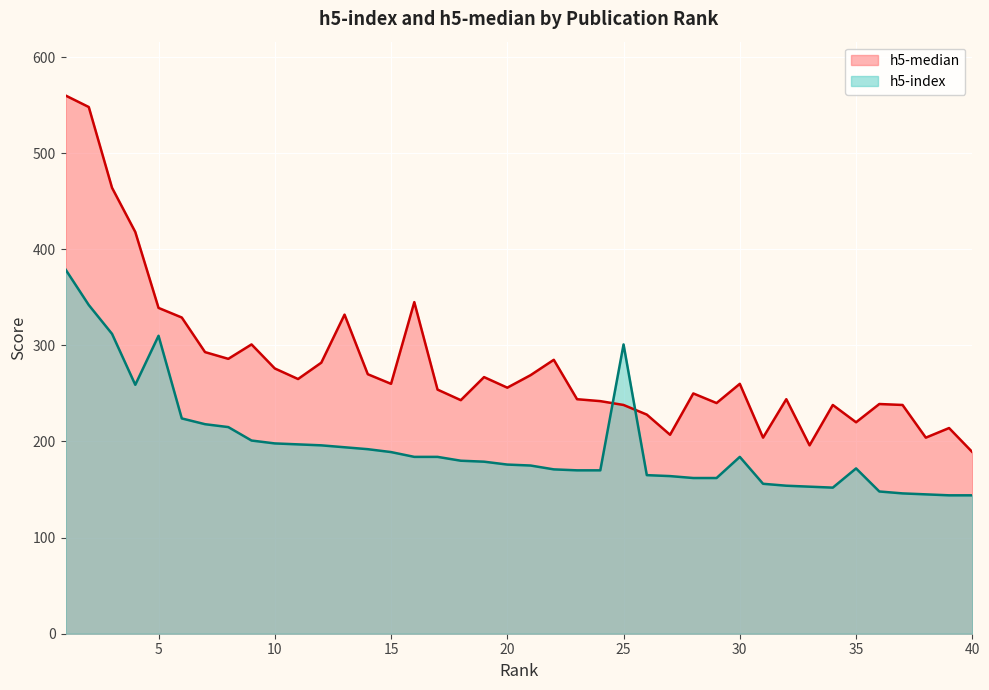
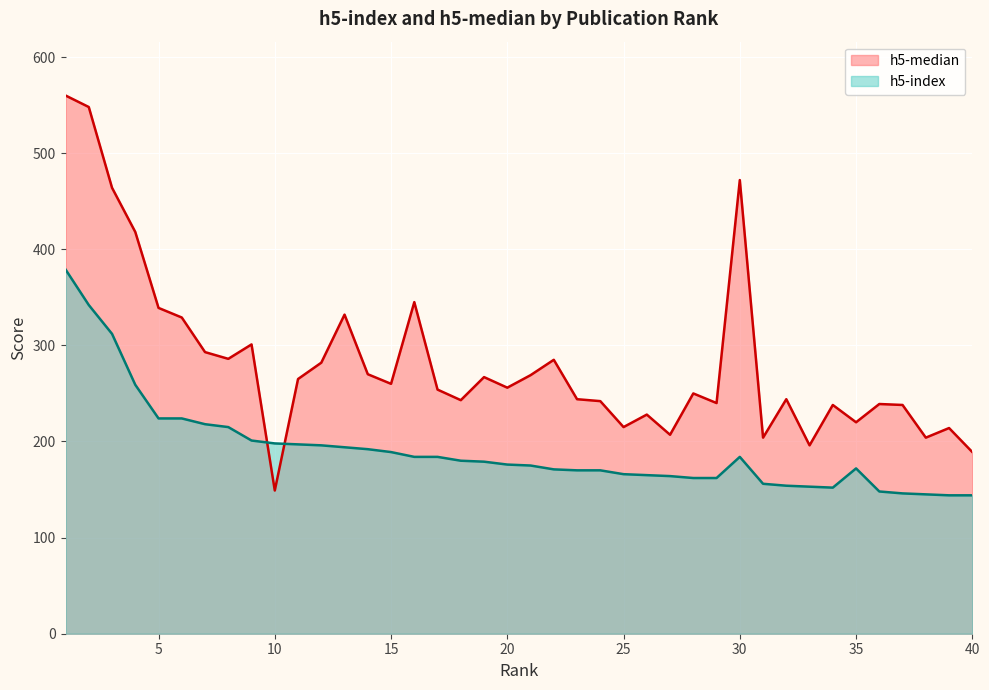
h5-index, 5: 310 -> 220
h5-median, 10: 280 -> 150
h5-median, 25: 240 -> 220
h5-index, 25: 300 -> 170
h5-median, 30: 260 -> 470
